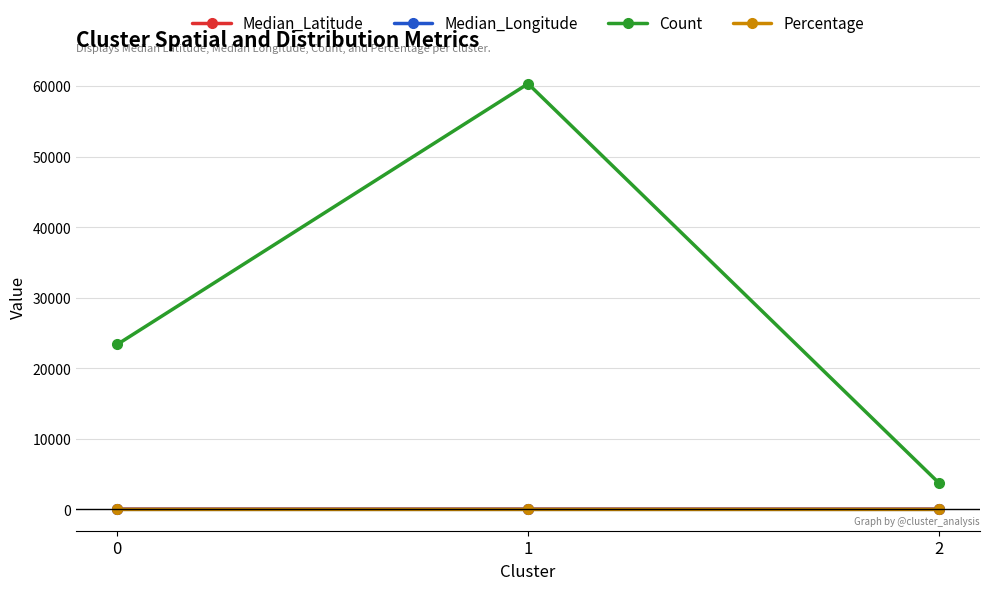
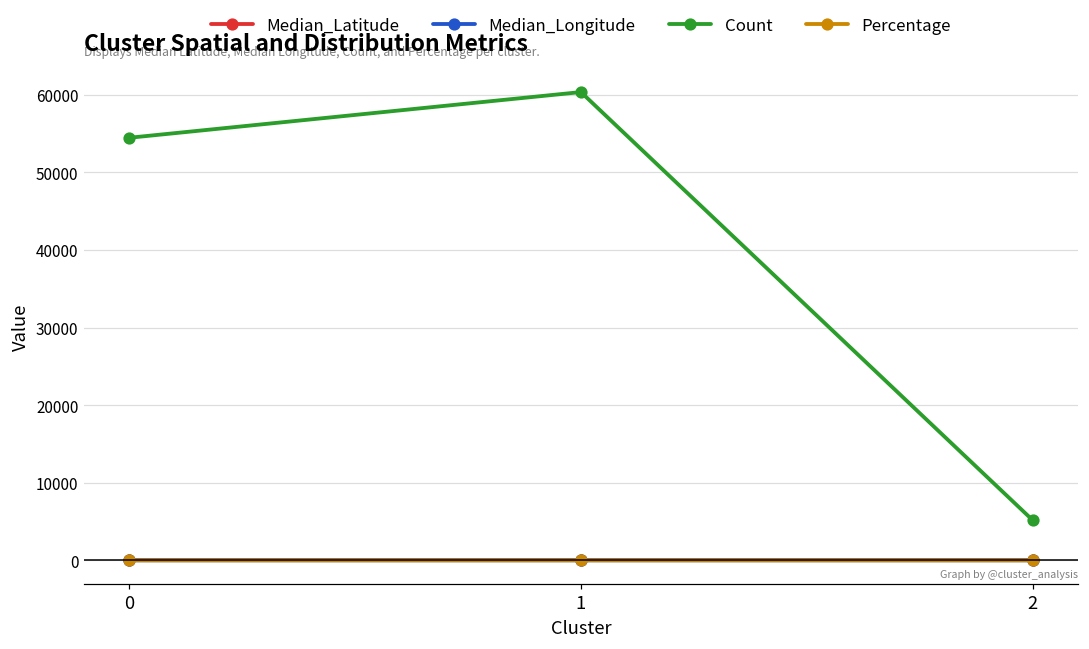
Count, 0: 23000 -> 54000
Count, 2: 4000 -> 5000
